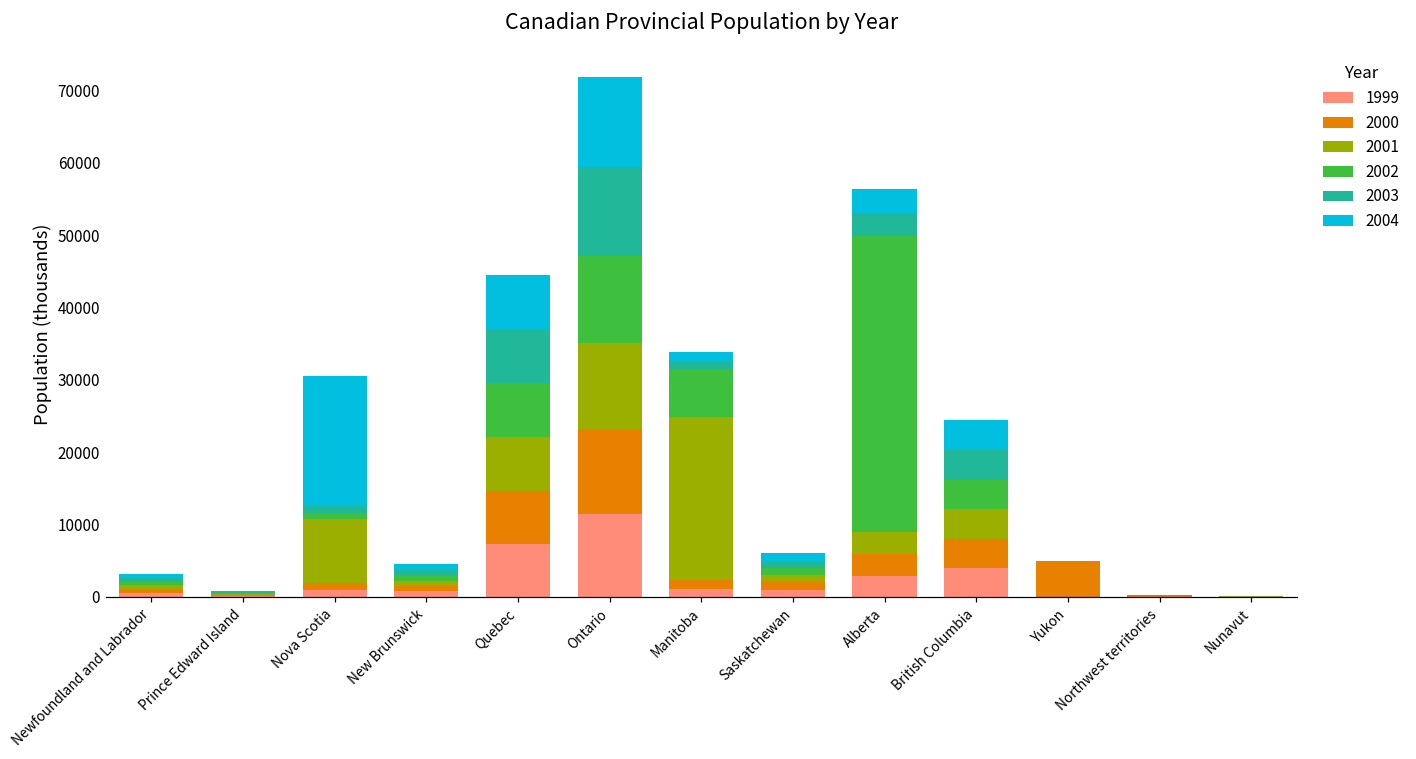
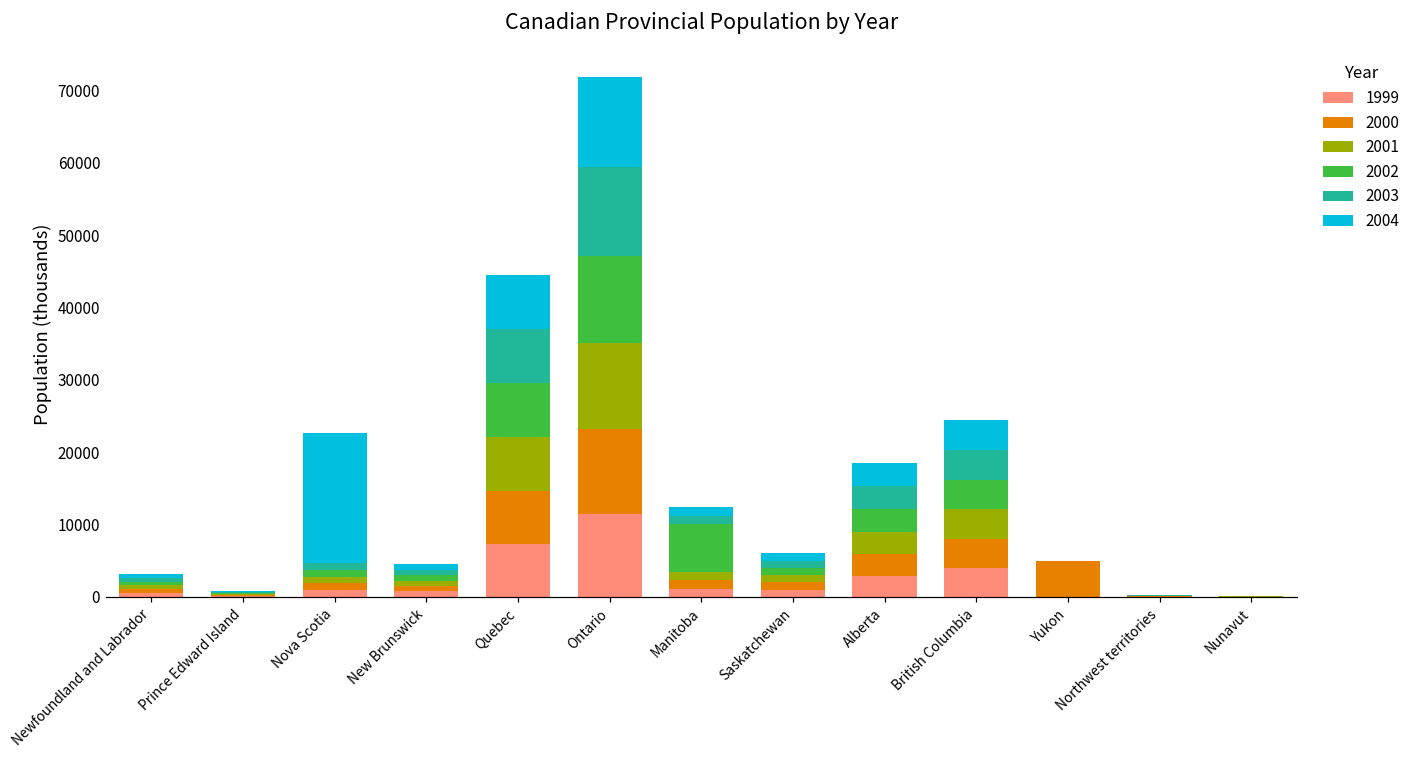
2001, Nova Scotia: 9000 -> 1000
2001, Manitoba: 23000 -> 1000
2002, Alberta: 41000 -> 3000
